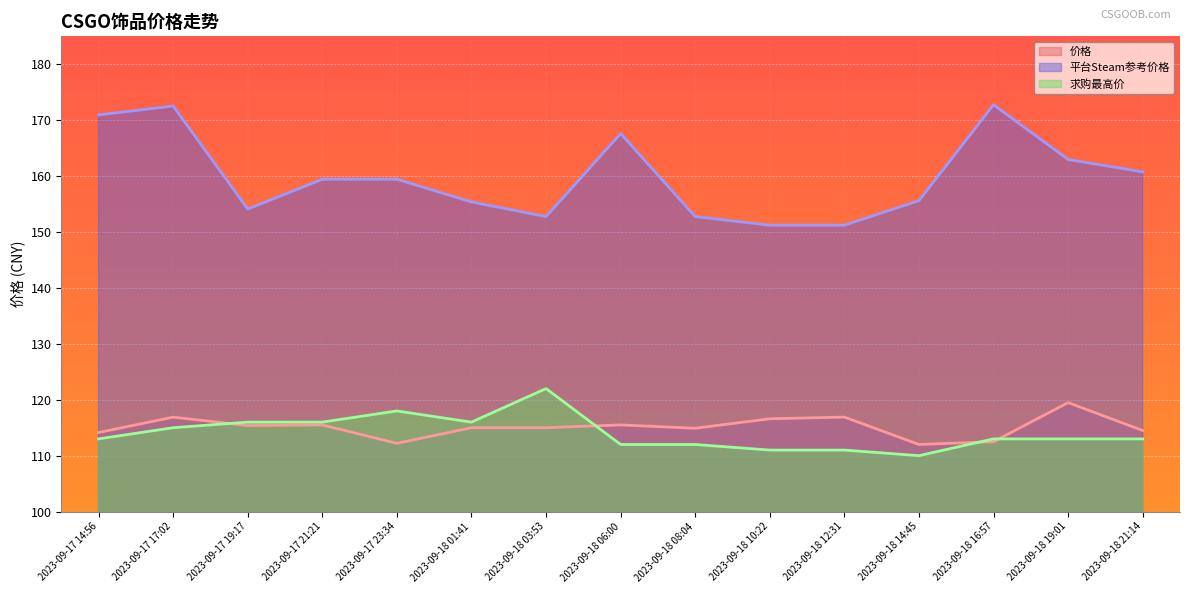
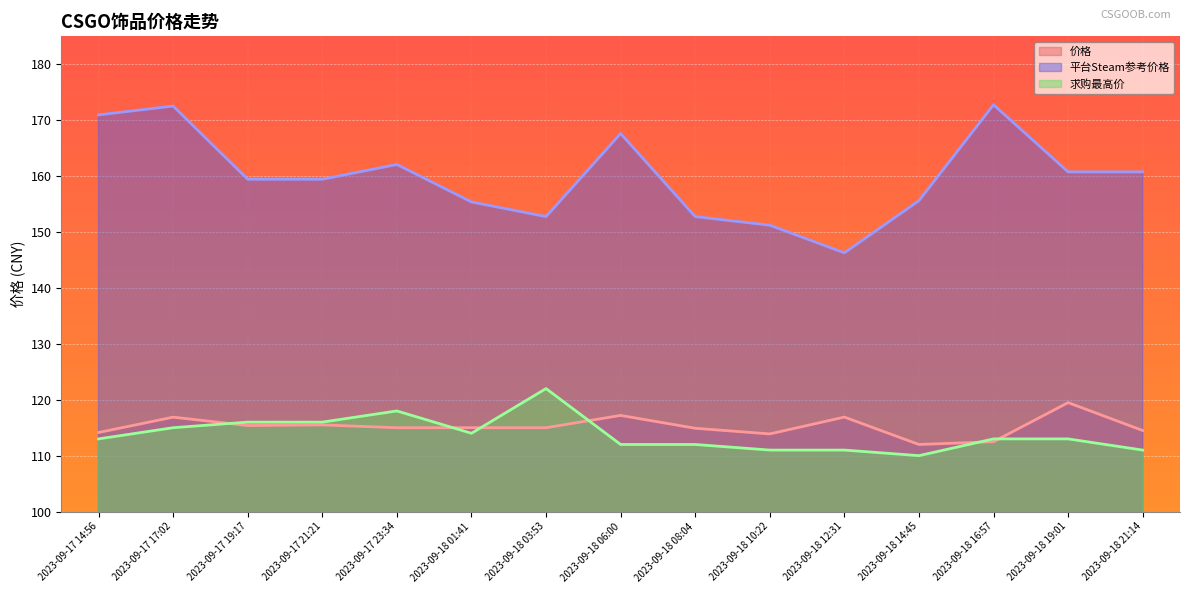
平台Steam参考价格, 2023-09-17 19:17: 154 -> 159
价格, 2023-09-17 23:34: 112 -> 115
平台Steam参考价格, 2023-09-17 23:34: 159 -> 162
求购最高价, 2023-09-18 01:41: 116 -> 114
价格, 2023-09-18 06:00: 116 -> 117
价格, 2023-09-18 10:22: 117 -> 114
平台Steam参考价格, 2023-09-18 12:31: 151 -> 146
平台Steam参考价格, 2023-09-18 19:01: 163 -> 161
求购最高价, 2023-09-18 21:14: 113 -> 111
